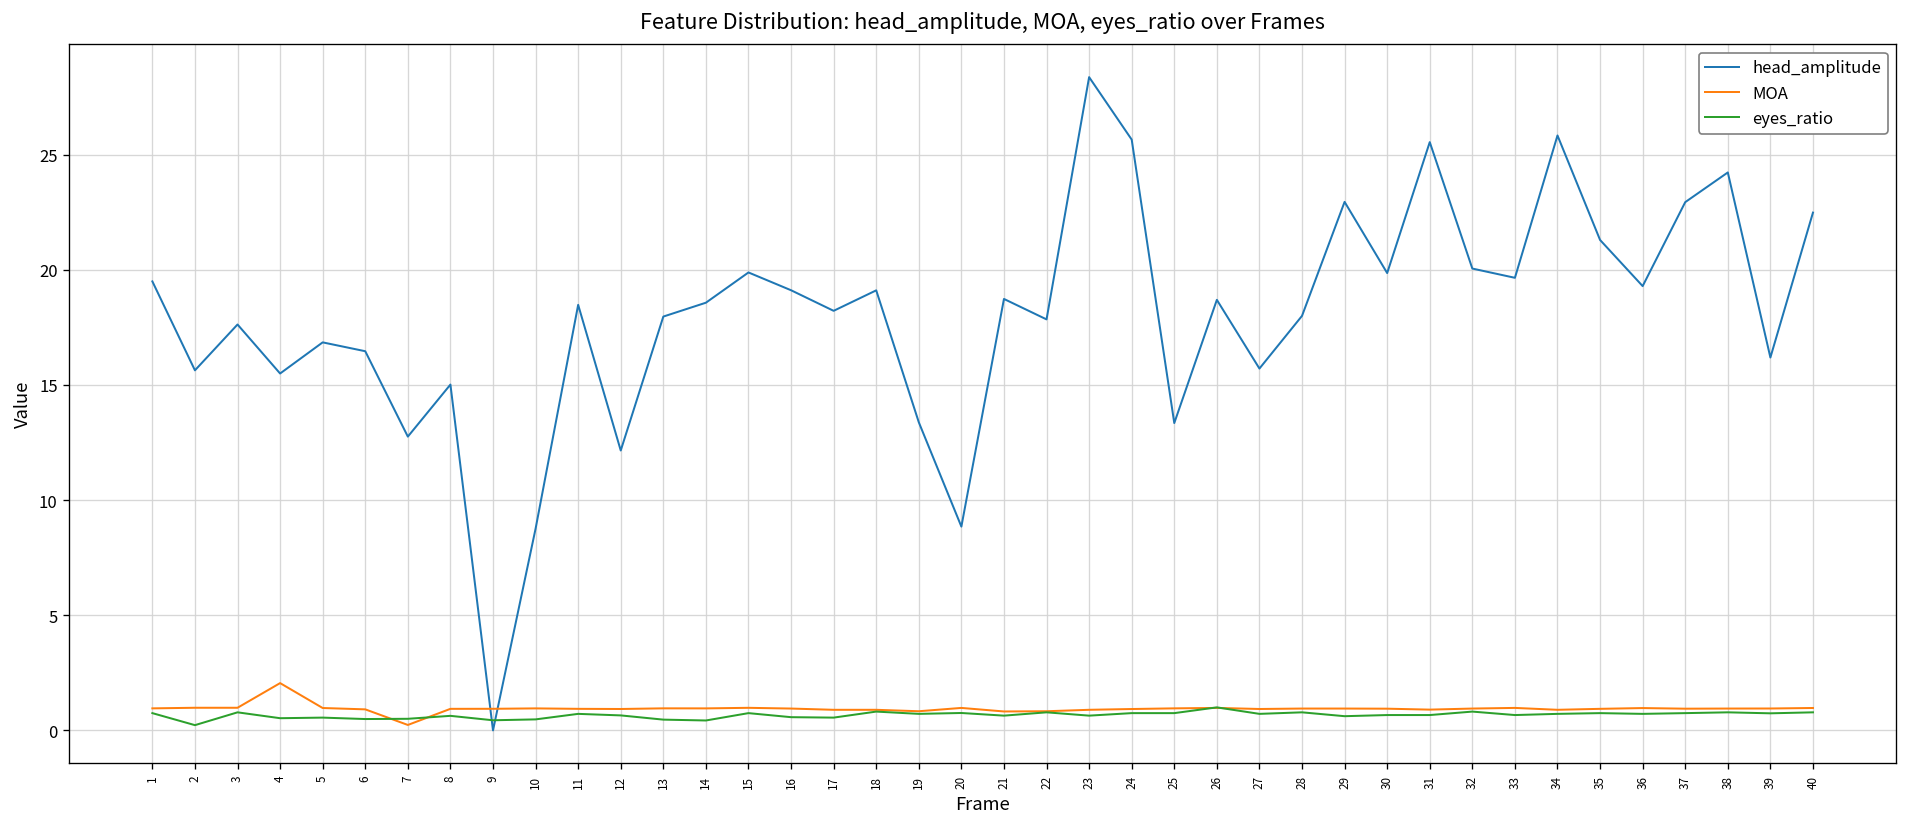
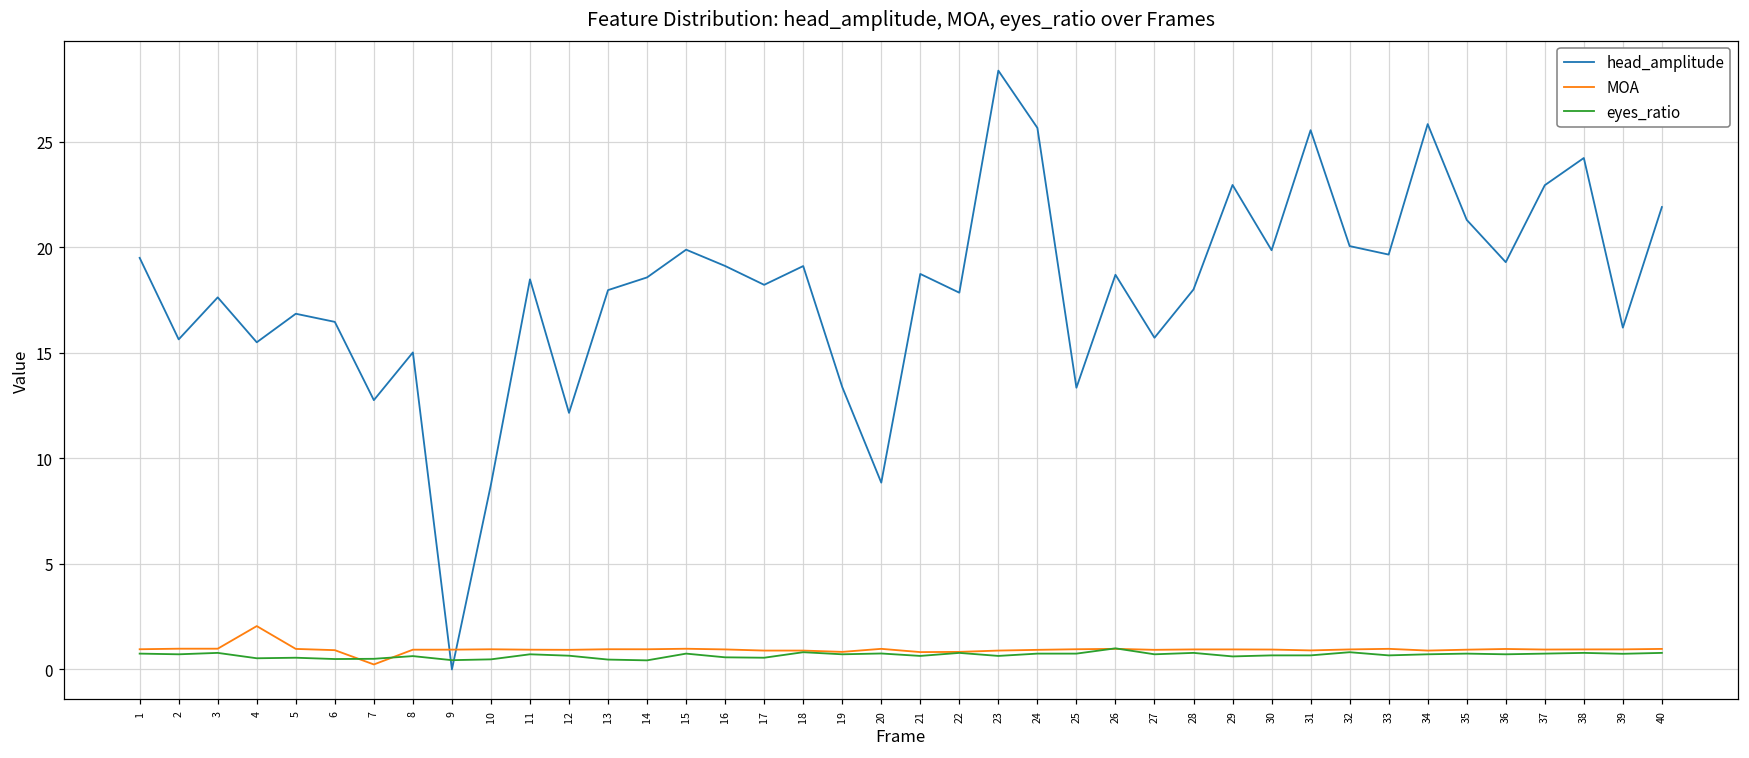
eyes_ratio, 2: 0.2 -> 0.7
head_amplitude, 40: 22.5 -> 21.9
